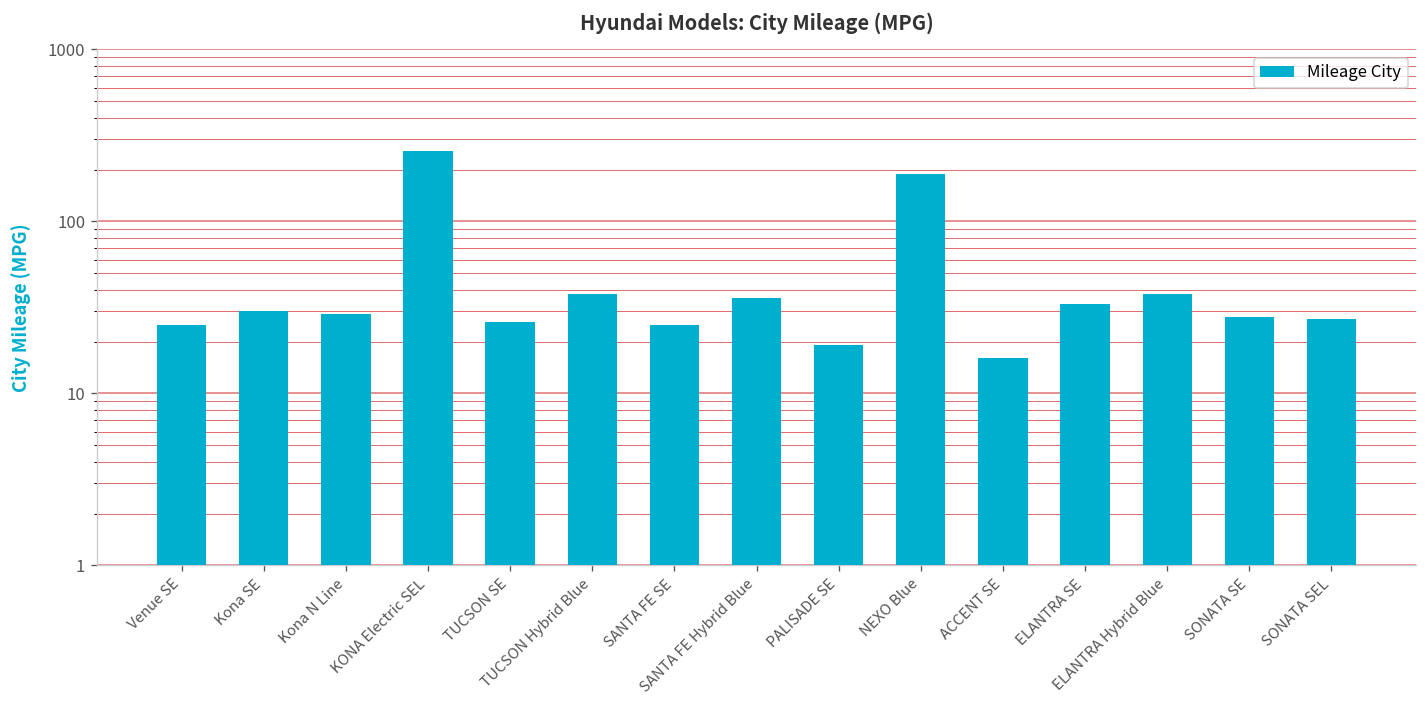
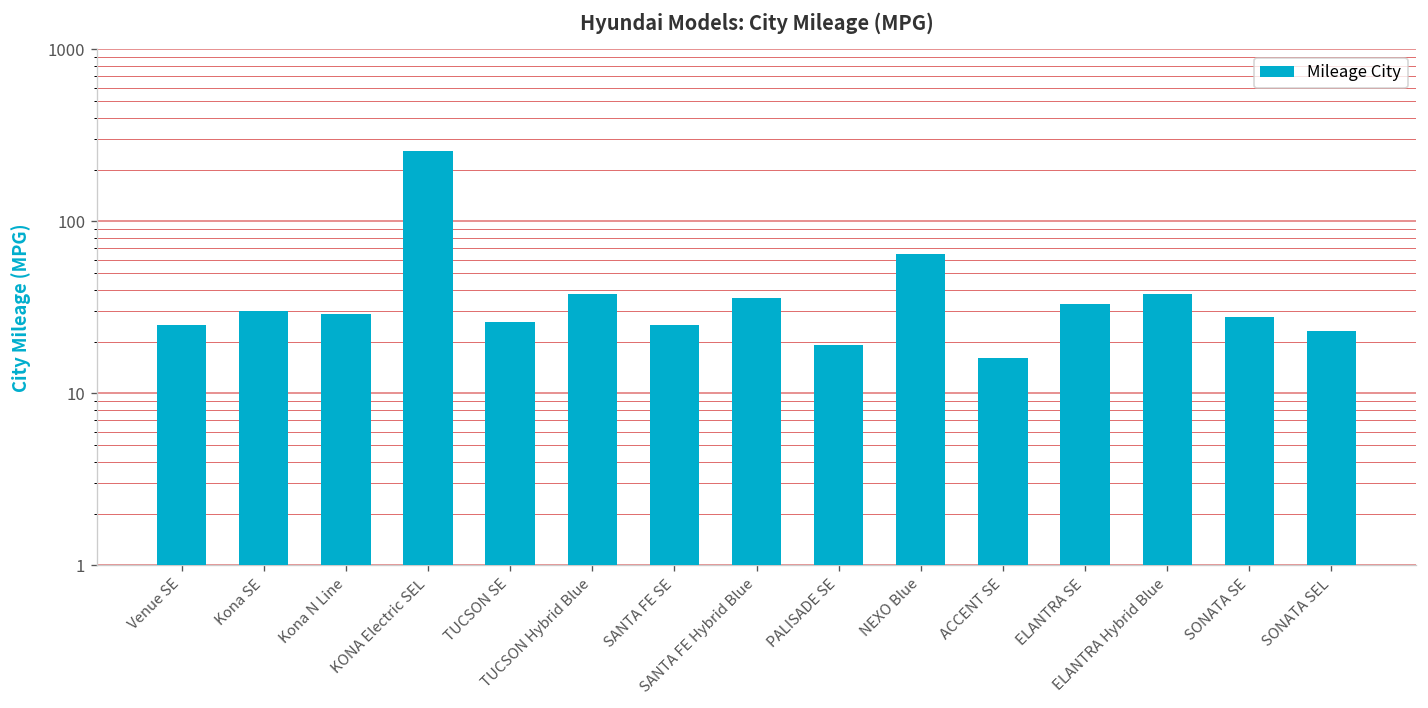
NEXO Blue: 190 -> 70
SONATA SEL: 27 -> 23
